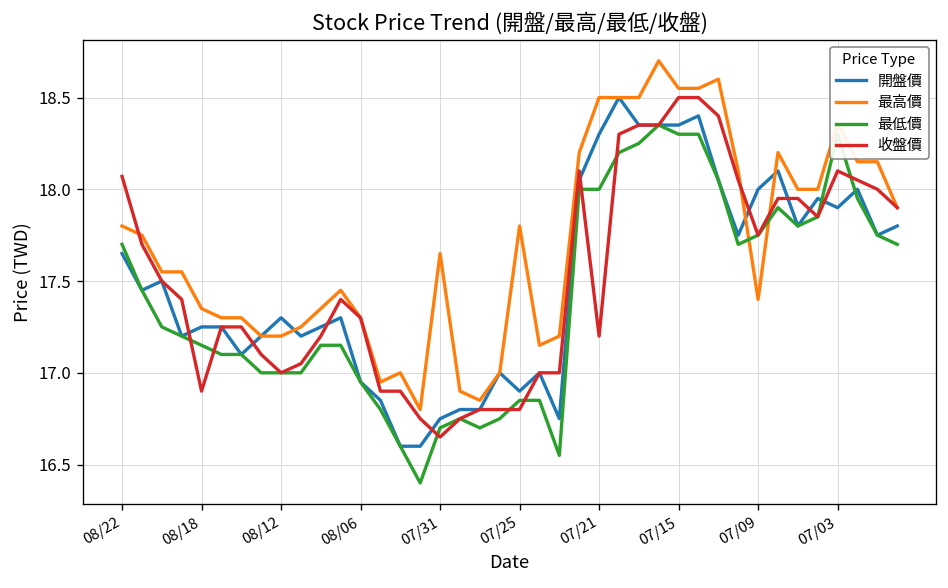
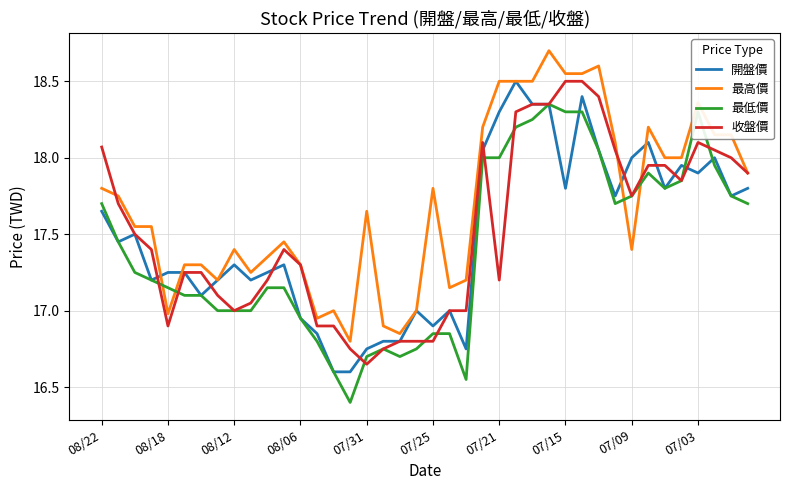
最高價, 08/18: 17.35 -> 16.98
最高價, 08/12: 17.2 -> 17.4
開盤價, 07/15: 18.35 -> 17.80
